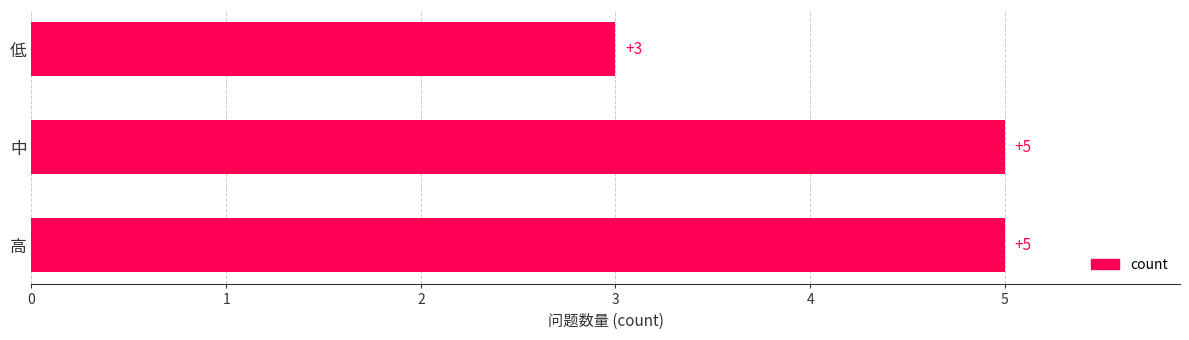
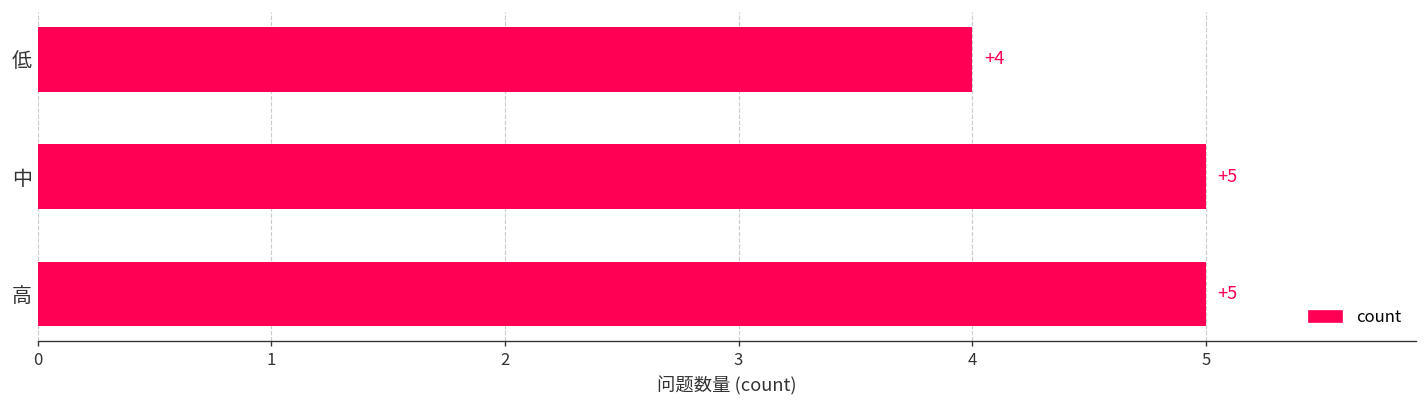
低: +3 -> +4
